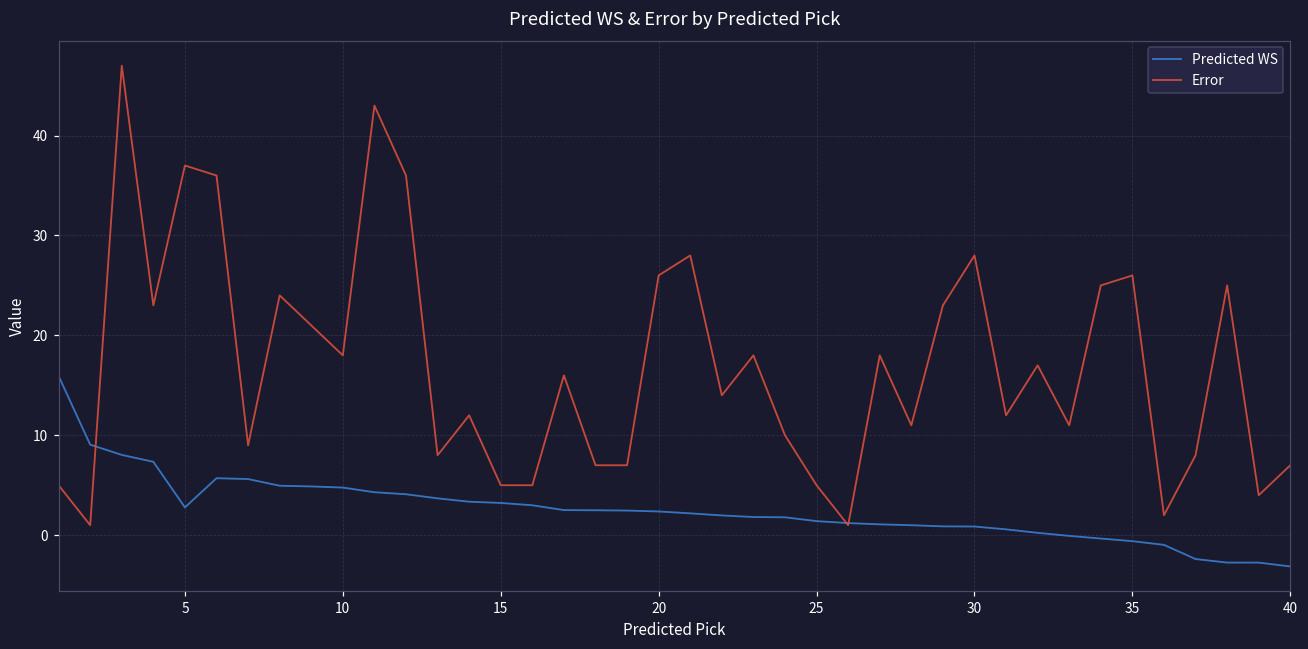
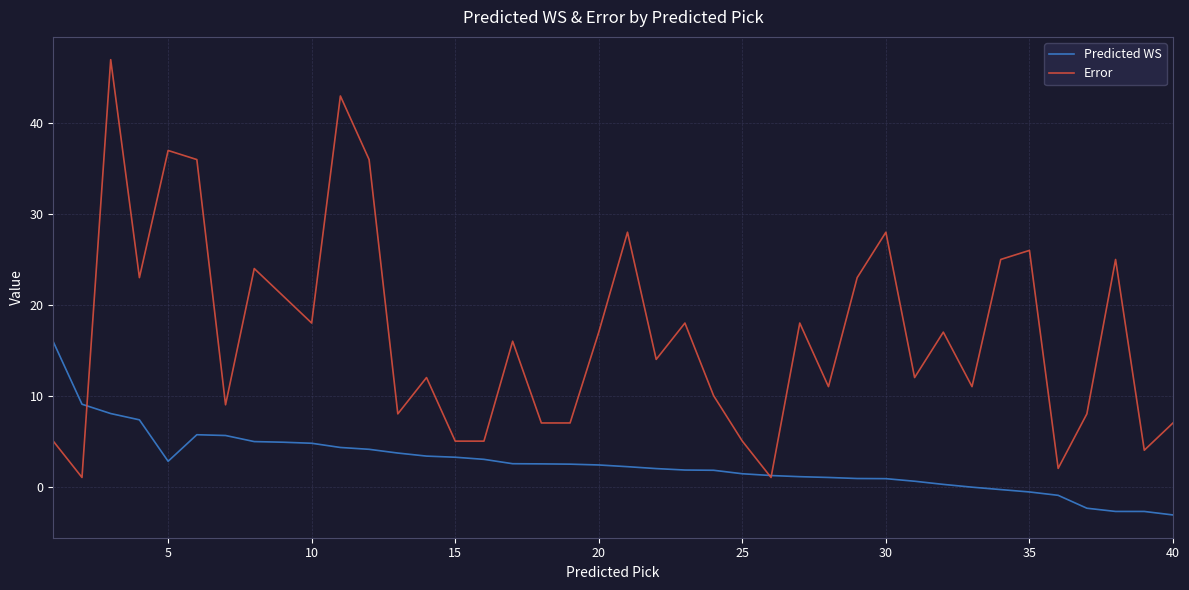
Error, 20: 26 -> 17
